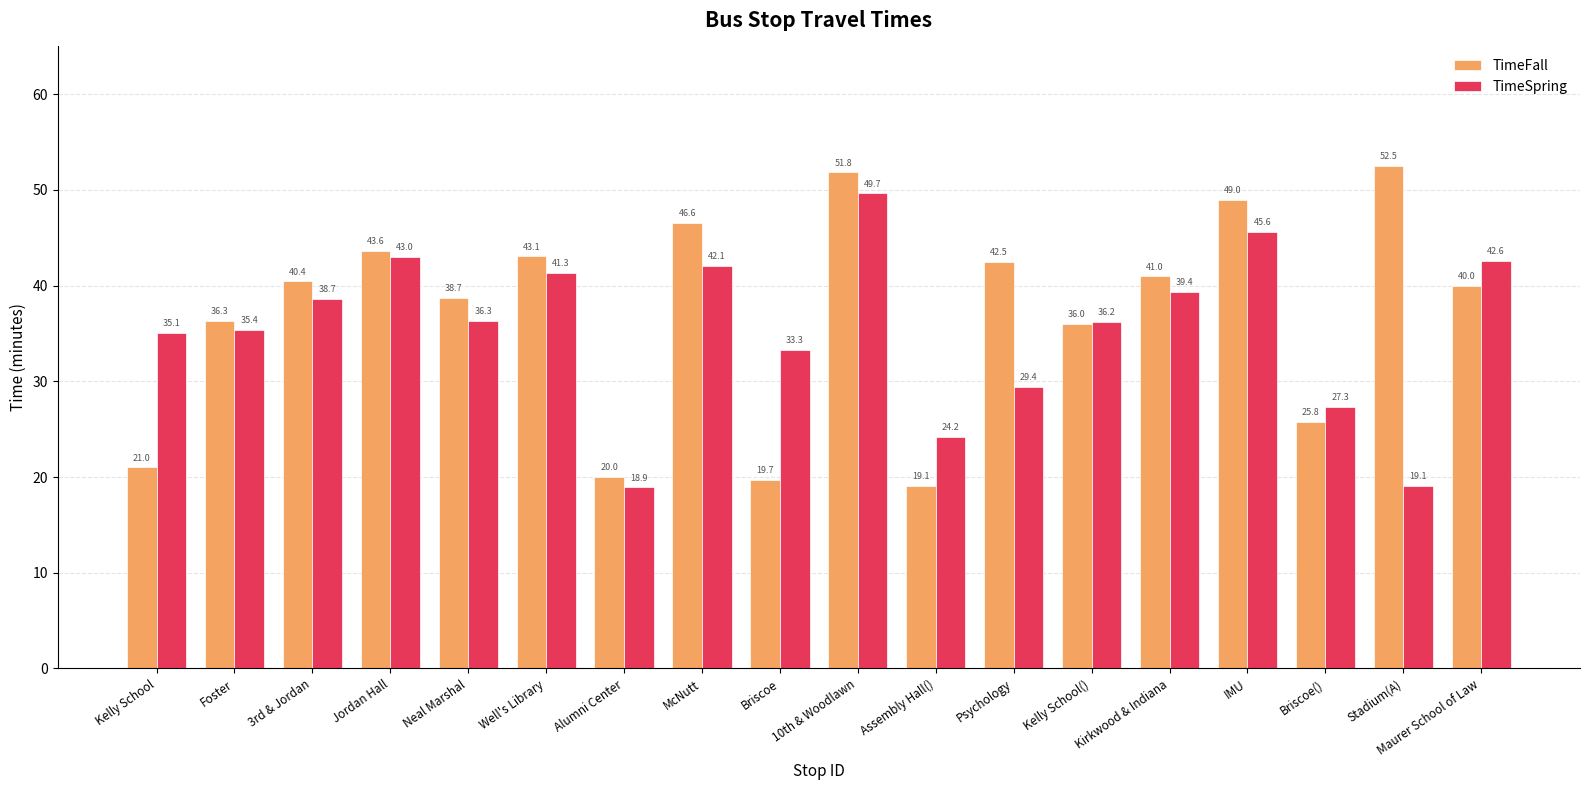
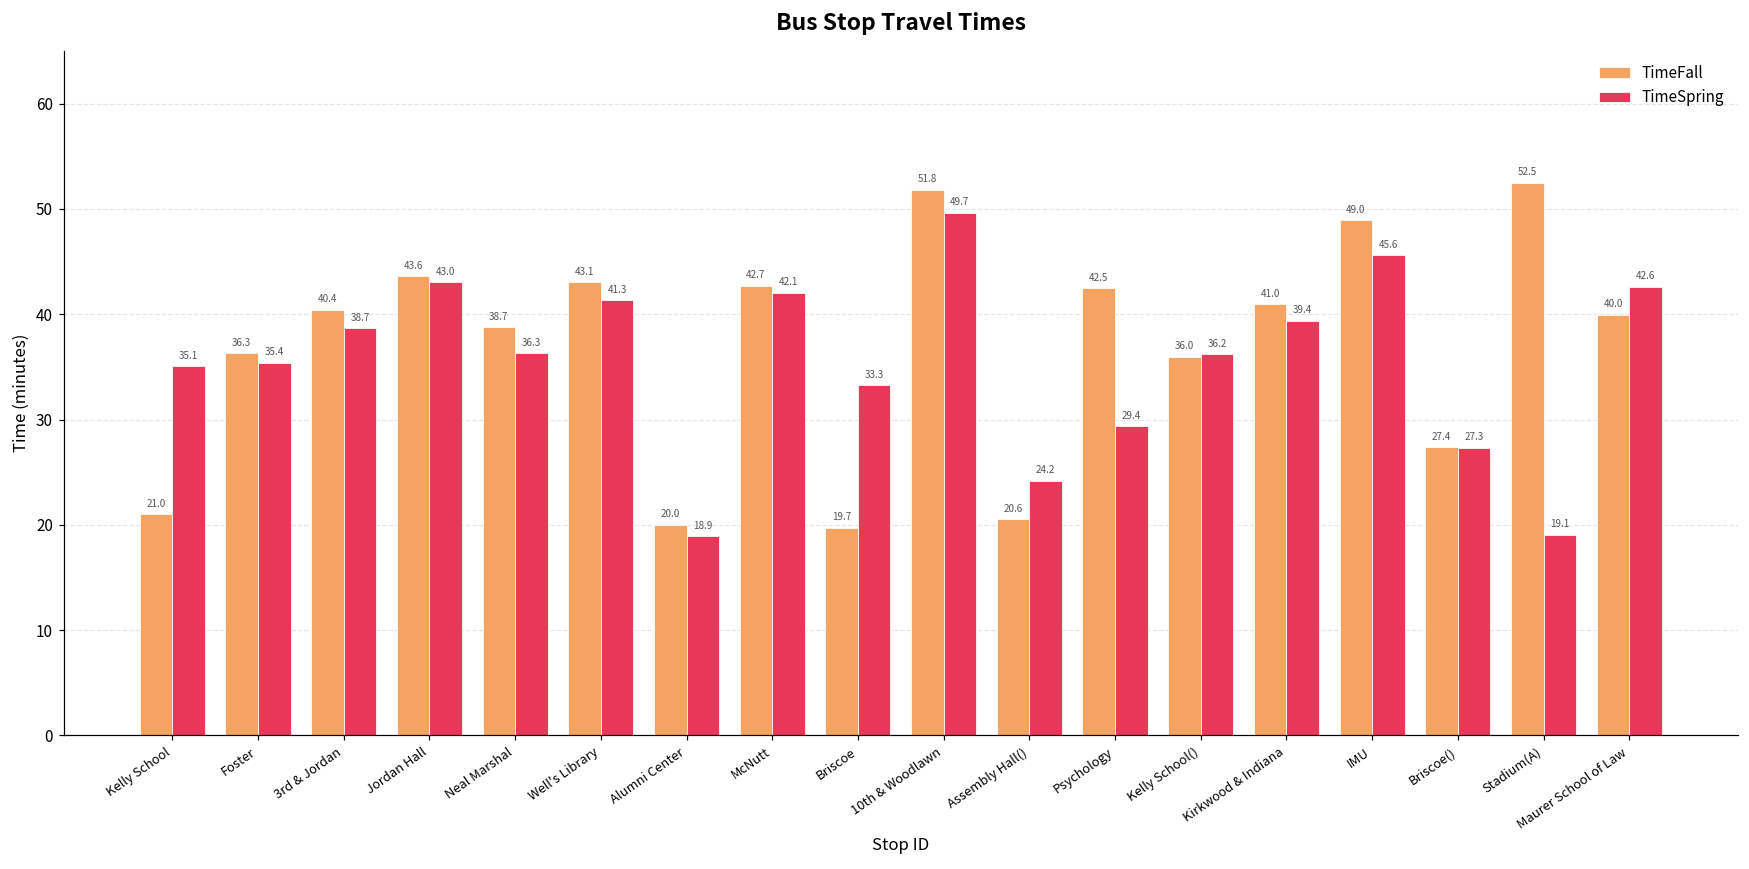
TimeFall, McNutt: 46.6 -> 42.7
TimeFall, Assembly Hall(): 19.1 -> 20.6
TimeFall, Briscoe(): 25.8 -> 27.4
